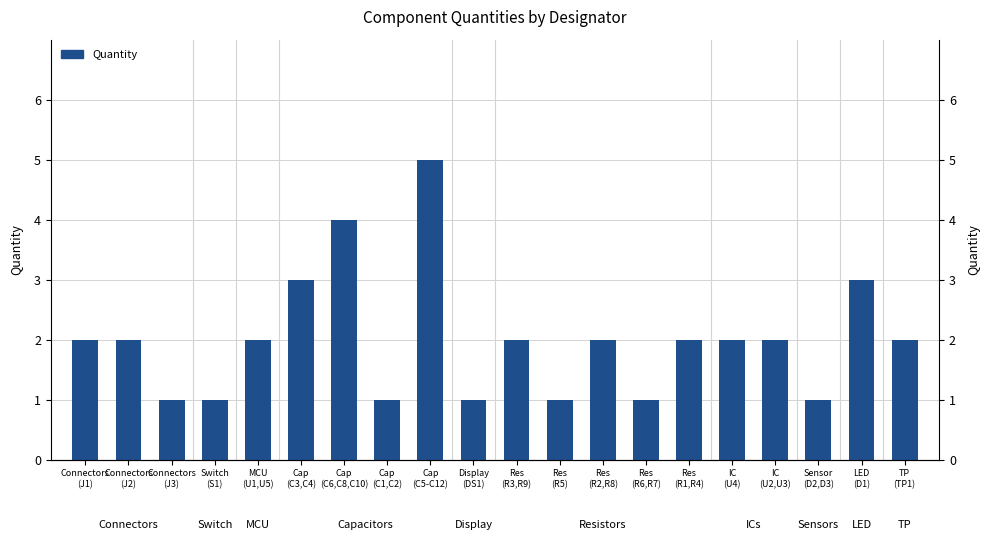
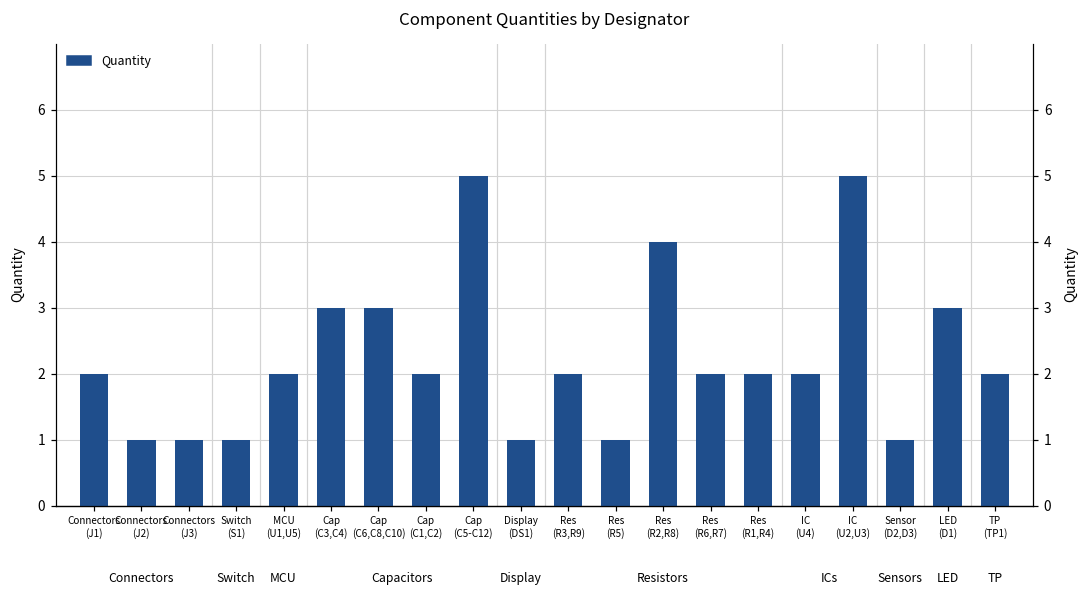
Connectors (J2): 2 -> 1
Cap (C6,C8,C10): 4 -> 3
Cap (C1,C2): 1 -> 2
Res (R2,R8): 2 -> 4
Res (R6,R7): 1 -> 2
IC (U2,U3): 2 -> 5
